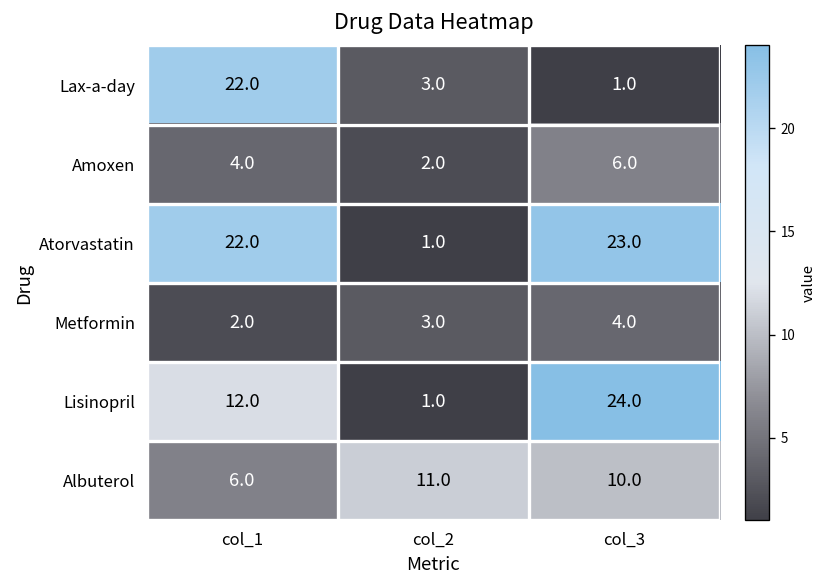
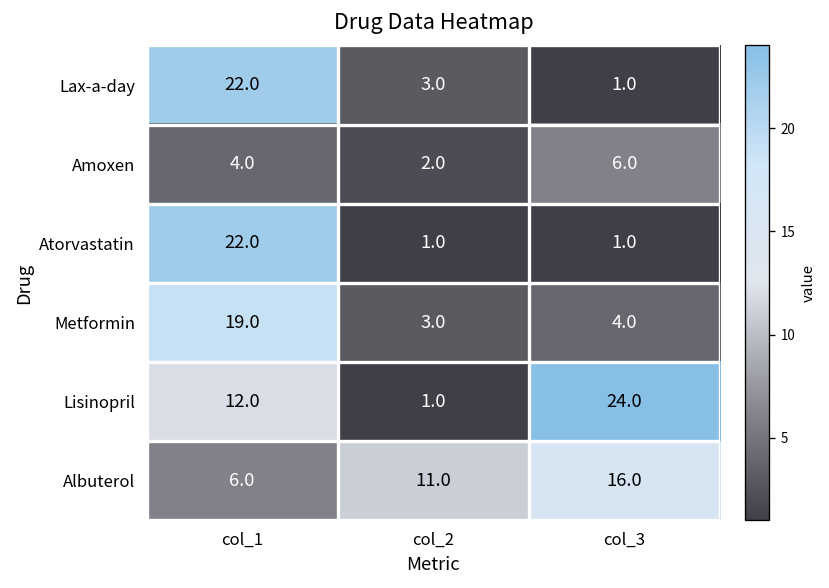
Atorvastatin, col_3: 23.0 -> 1.0
Metformin, col_1: 2.0 -> 19.0
Albuterol, col_3: 10.0 -> 16.0
